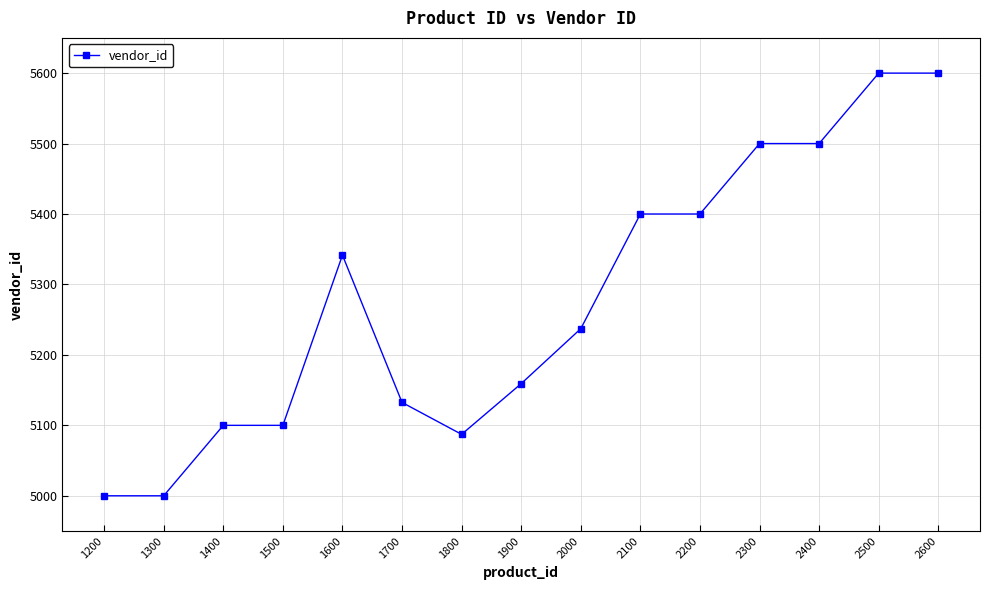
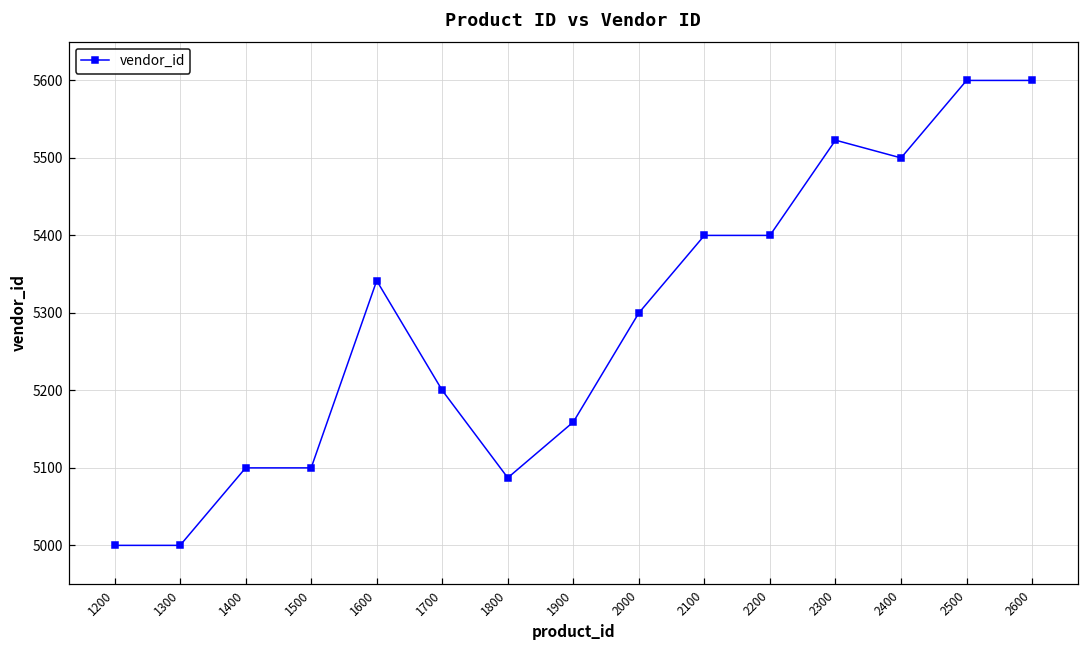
1700: 5130 -> 5200
2000: 5240 -> 5300
2300: 5500 -> 5520
